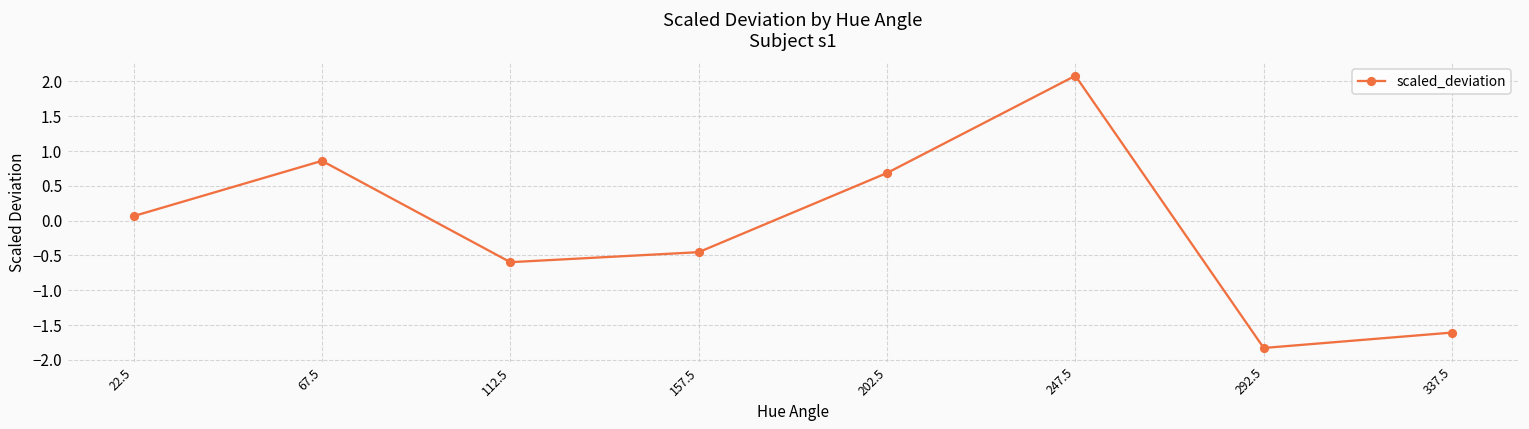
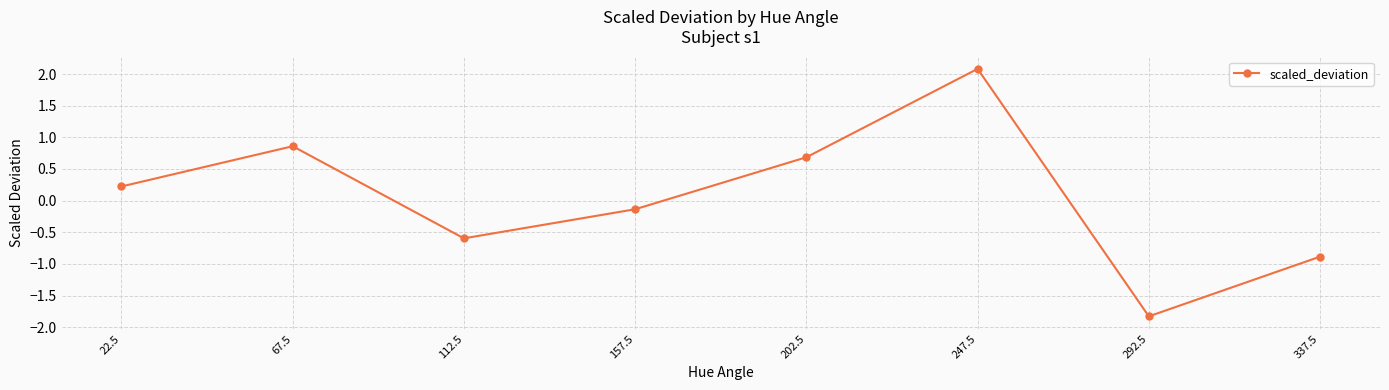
22.5: 0.1 -> 0.2
157.5: -0.5 -> -0.1
337.5: -1.6 -> -0.9
